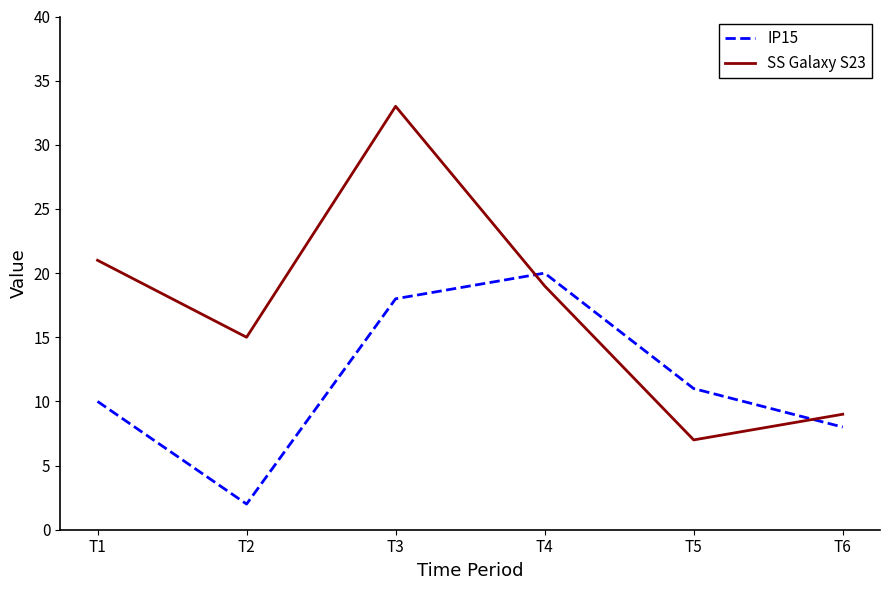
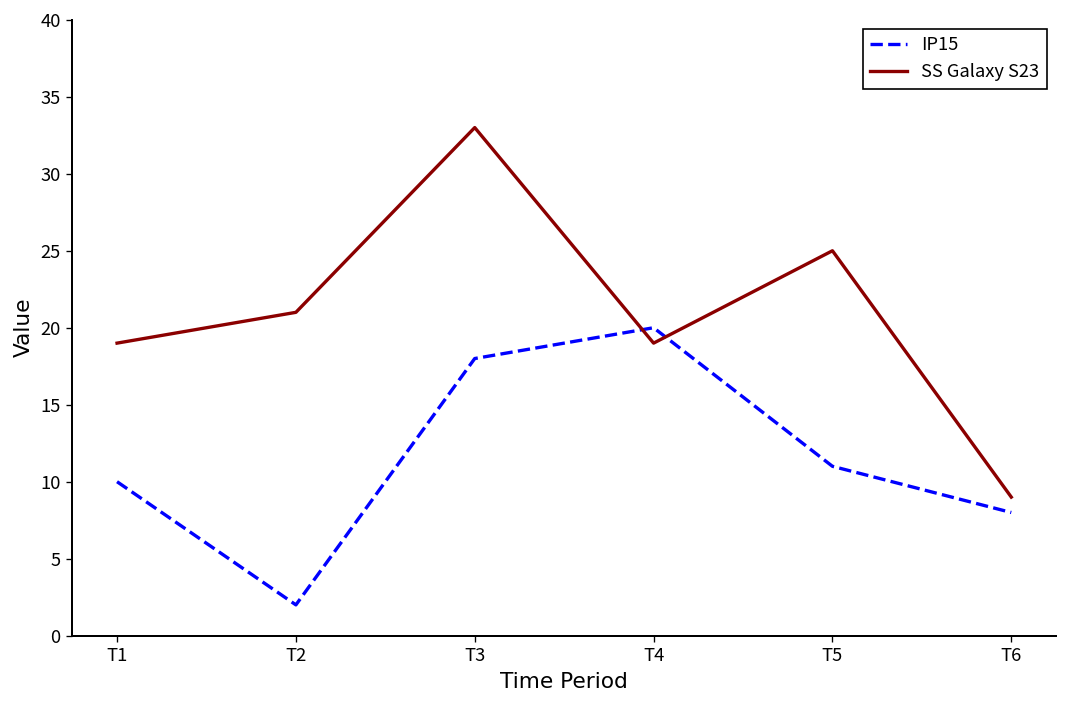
SS Galaxy S23, T1: 21 -> 19
SS Galaxy S23, T2: 15 -> 21
SS Galaxy S23, T5: 7 -> 25
